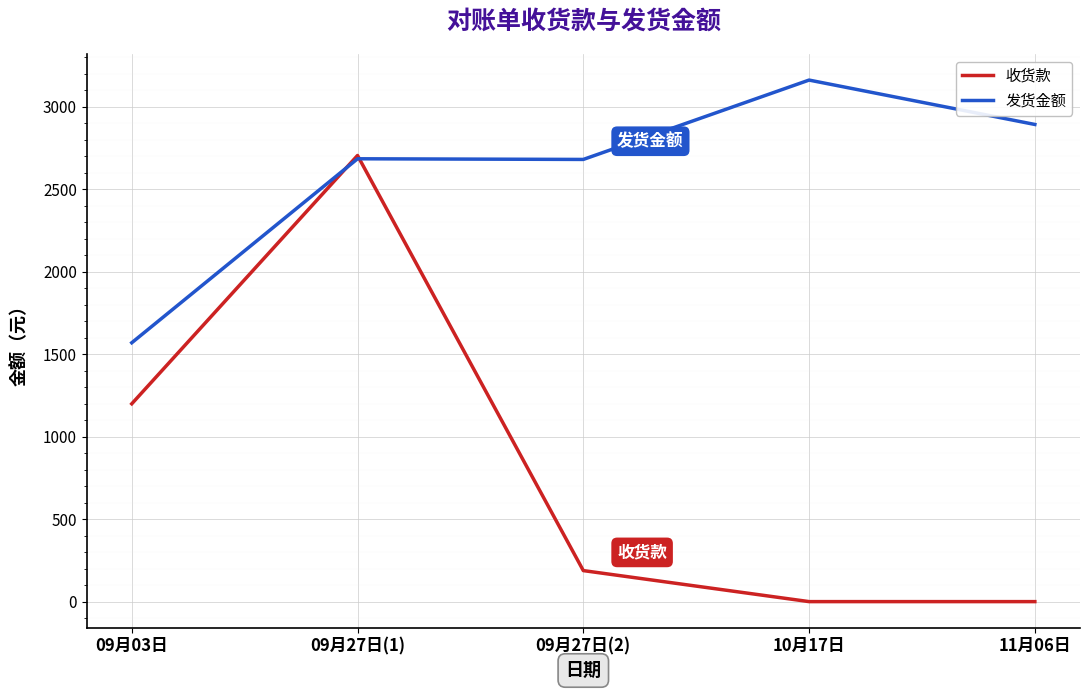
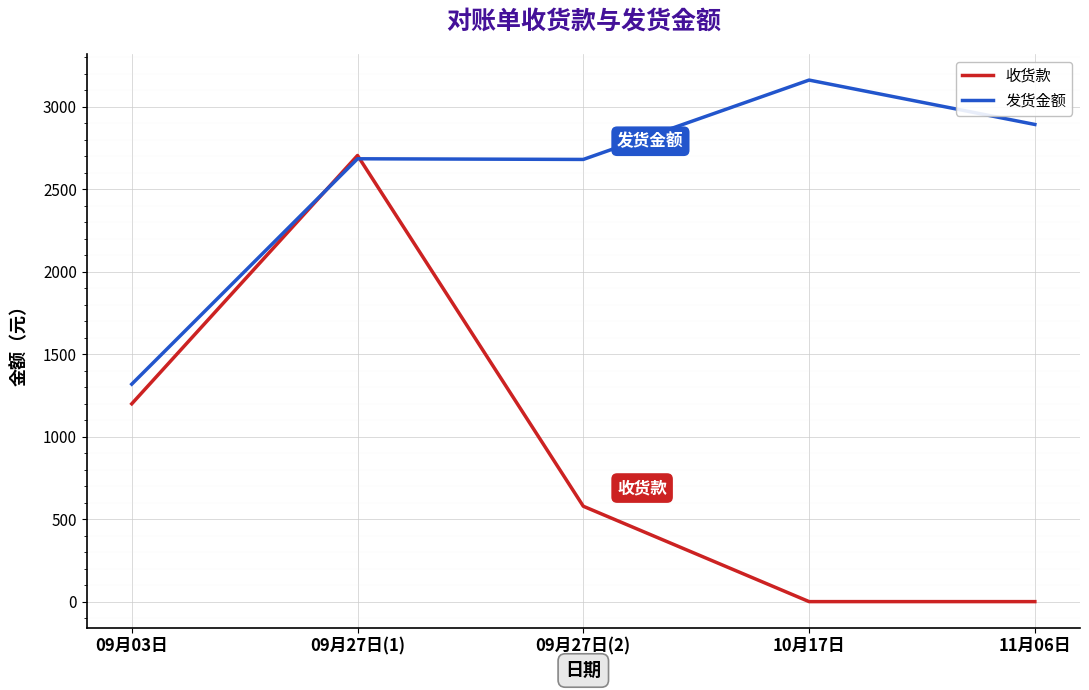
发货金额, 09月03日: 1570 -> 1320
收货款, 09月27日(2): 190 -> 580
